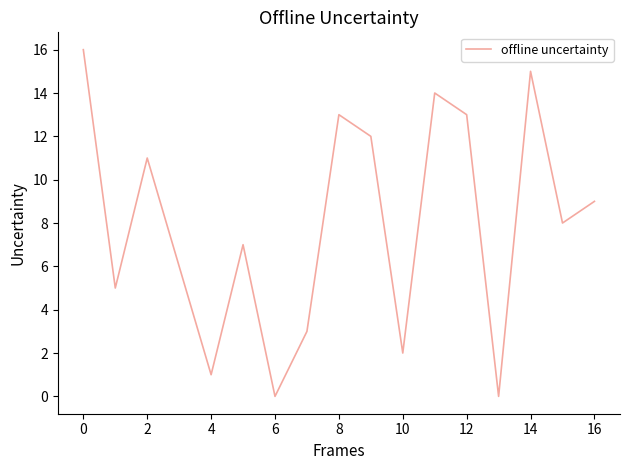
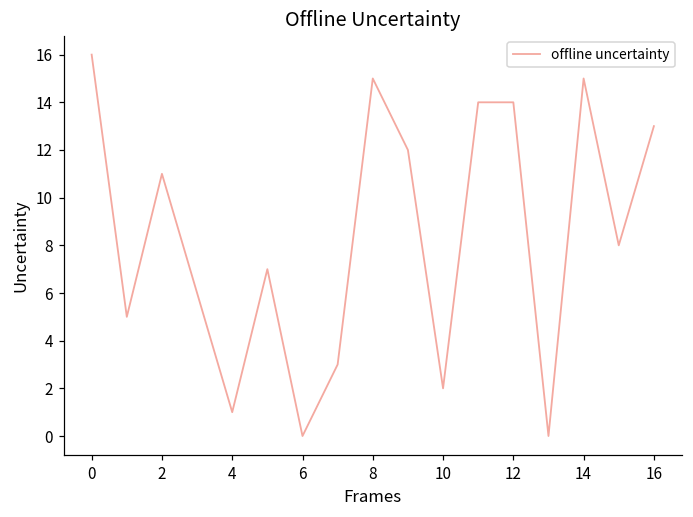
8: 13 -> 15
12: 13 -> 14
16: 9 -> 13
